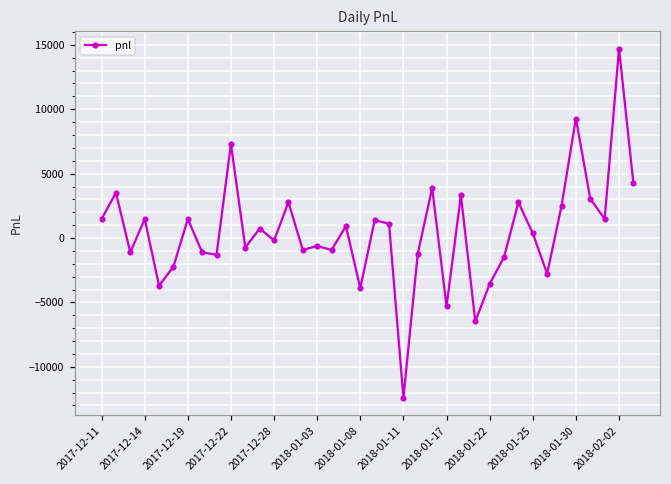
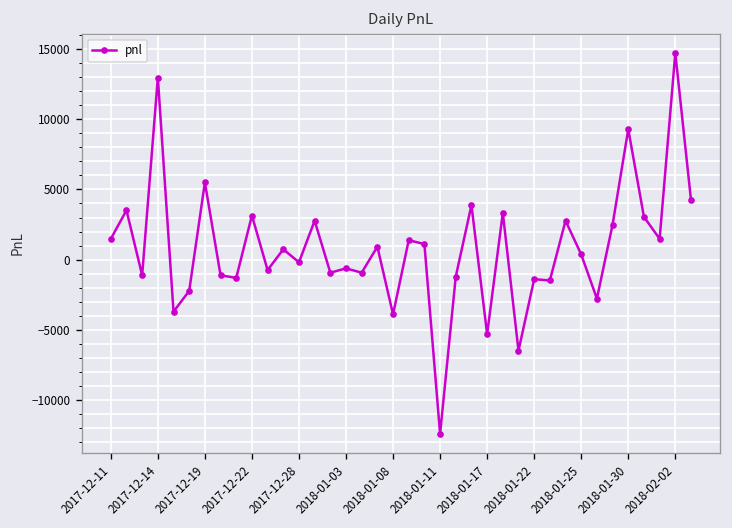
2017-12-14: 1500 -> 13000
2017-12-19: 1500 -> 5500
2017-12-22: 7300 -> 3100
2018-01-22: -3600 -> -1400
